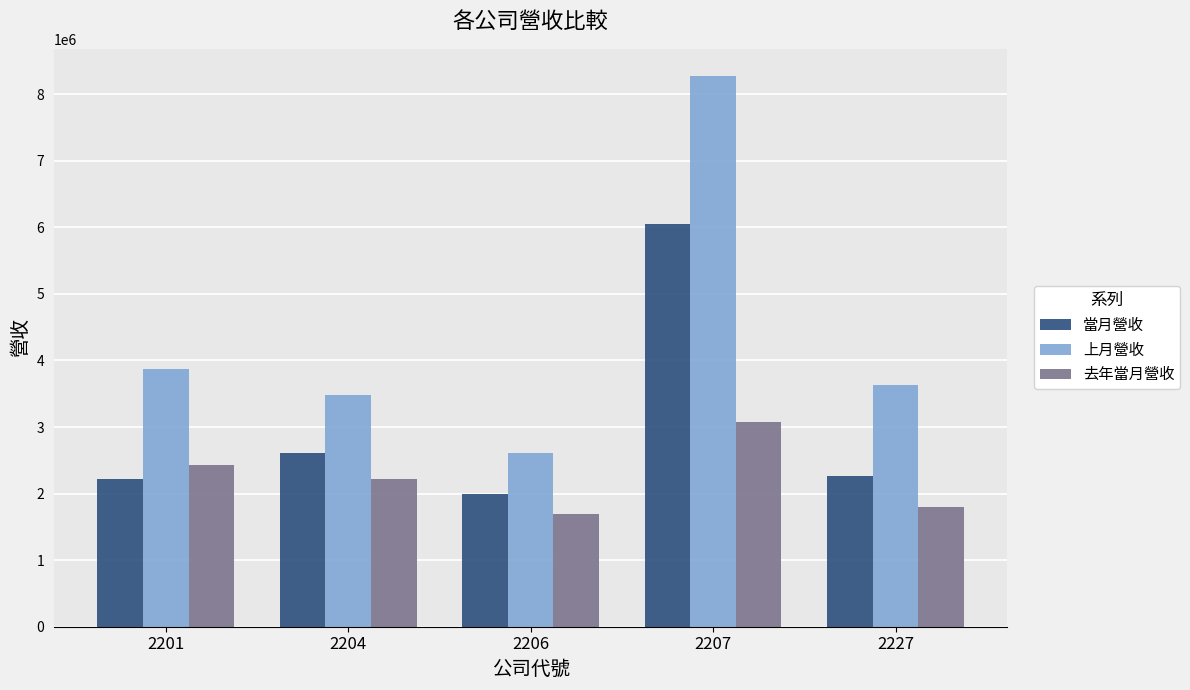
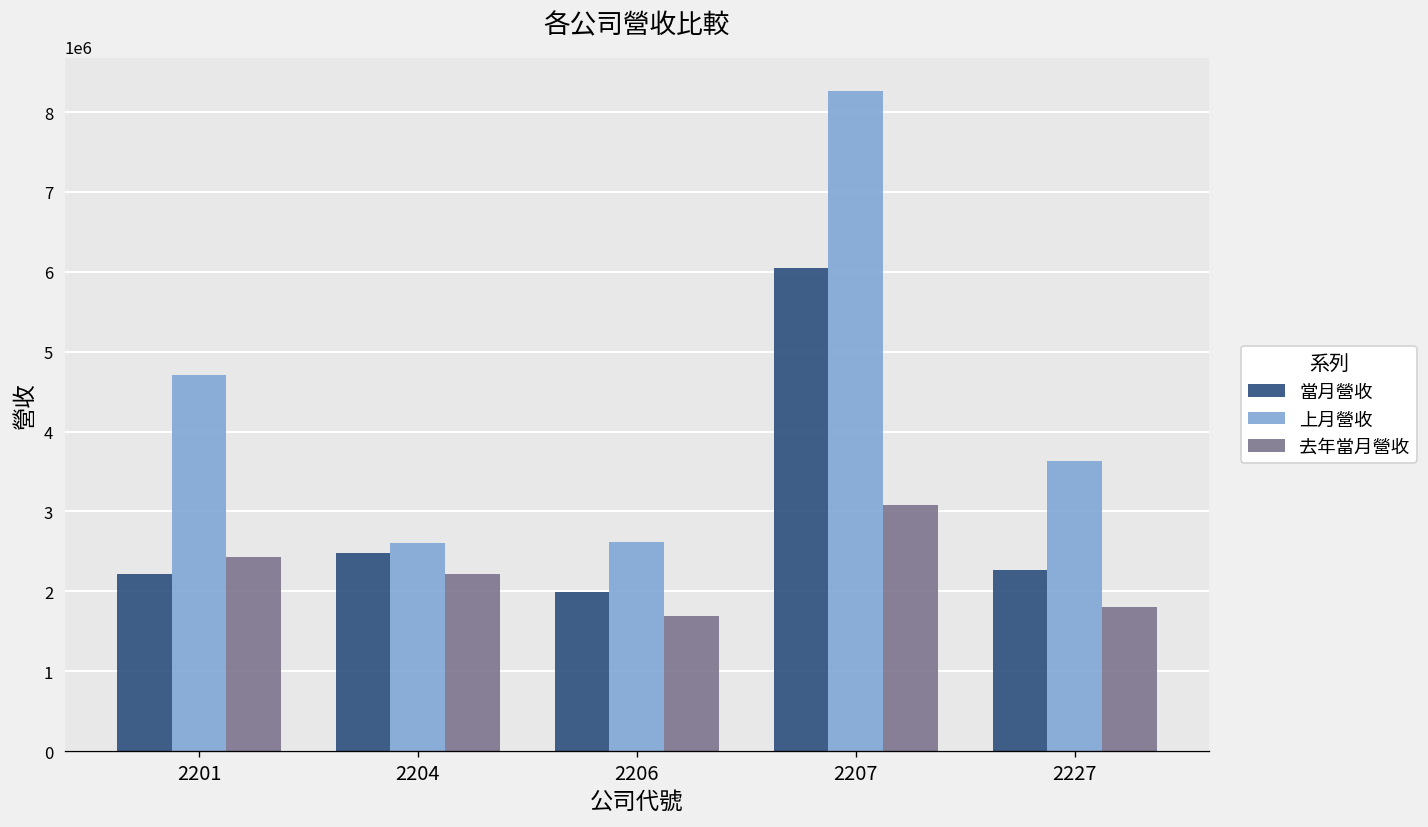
上月營收, 2201: 3900000 -> 4700000
當月營收, 2204: 2600000 -> 2500000
上月營收, 2204: 3500000 -> 2600000
